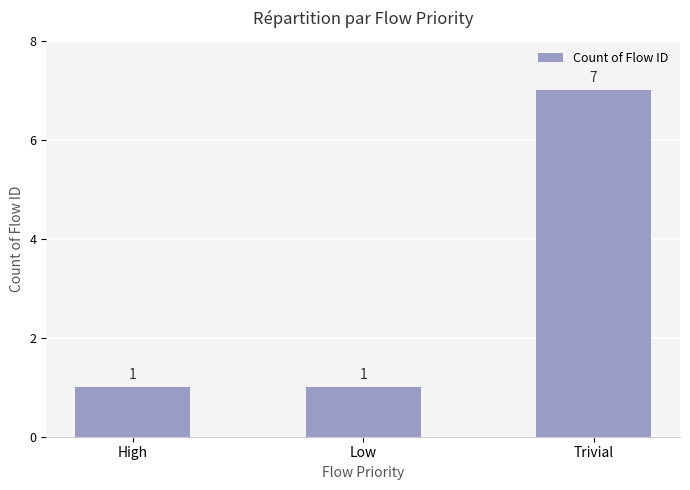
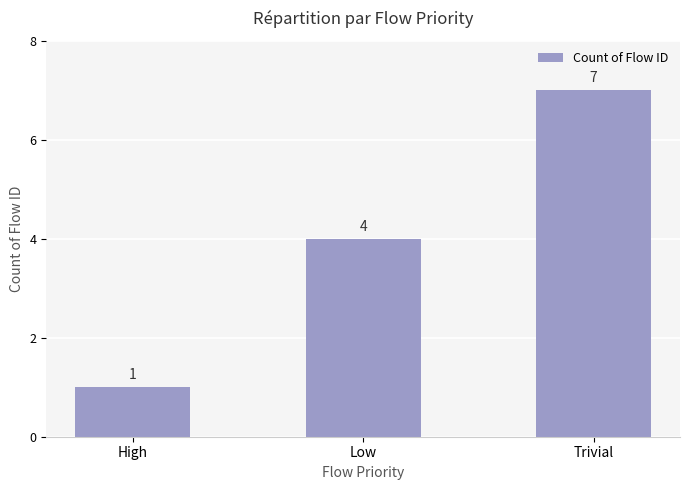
Low: 1 -> 4
